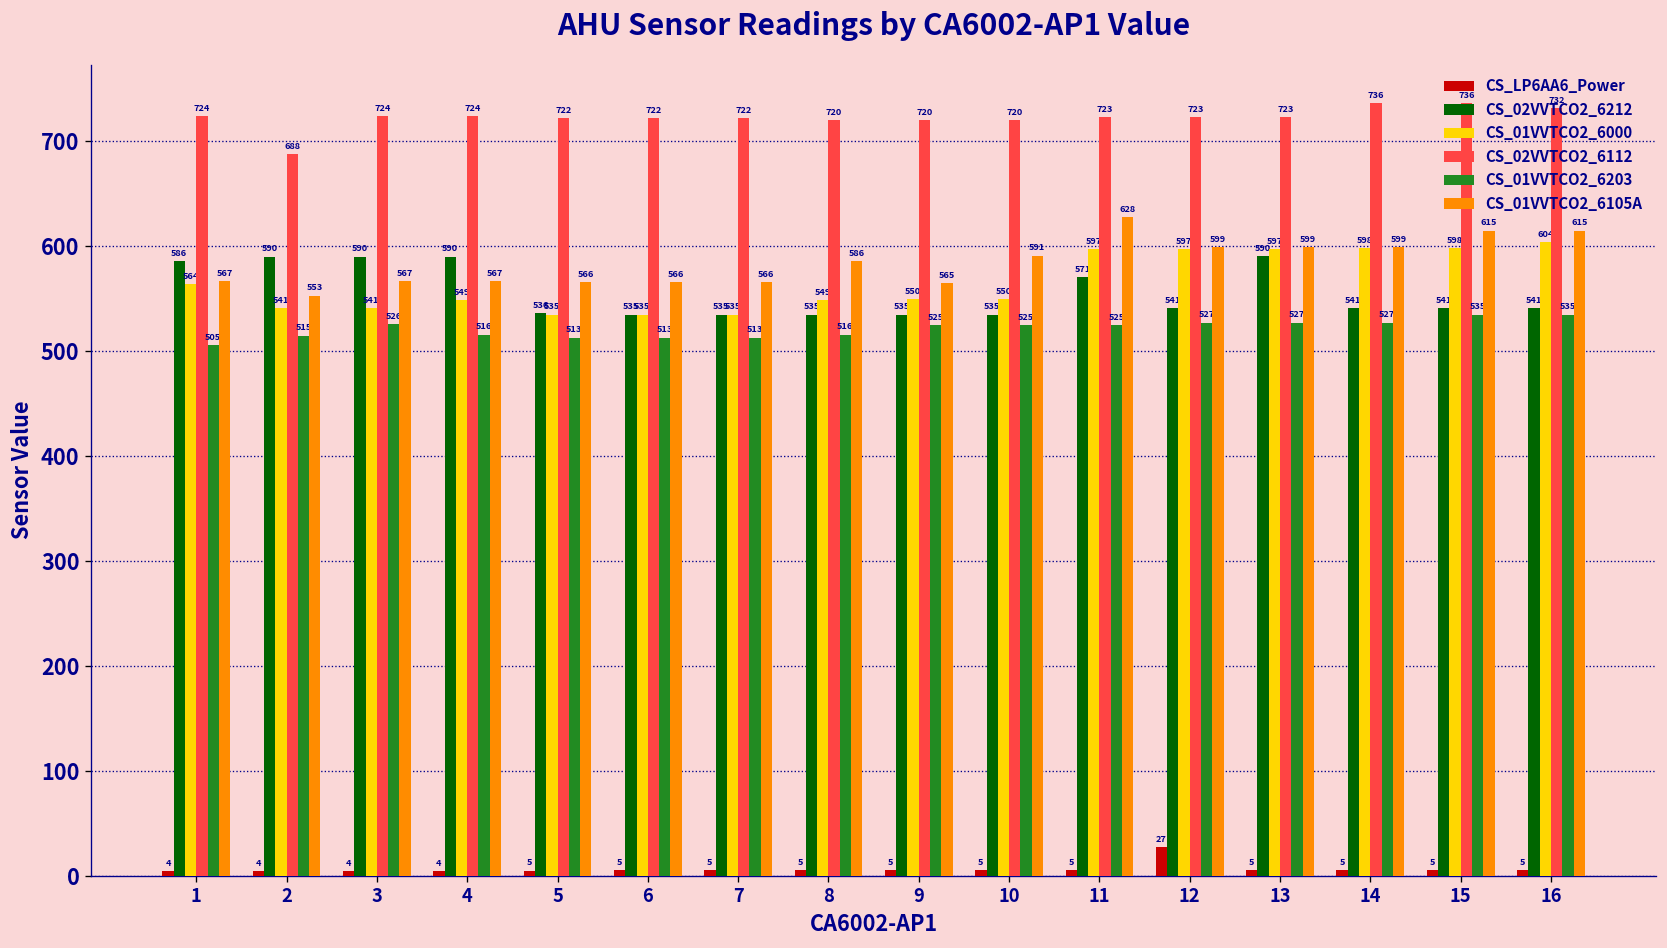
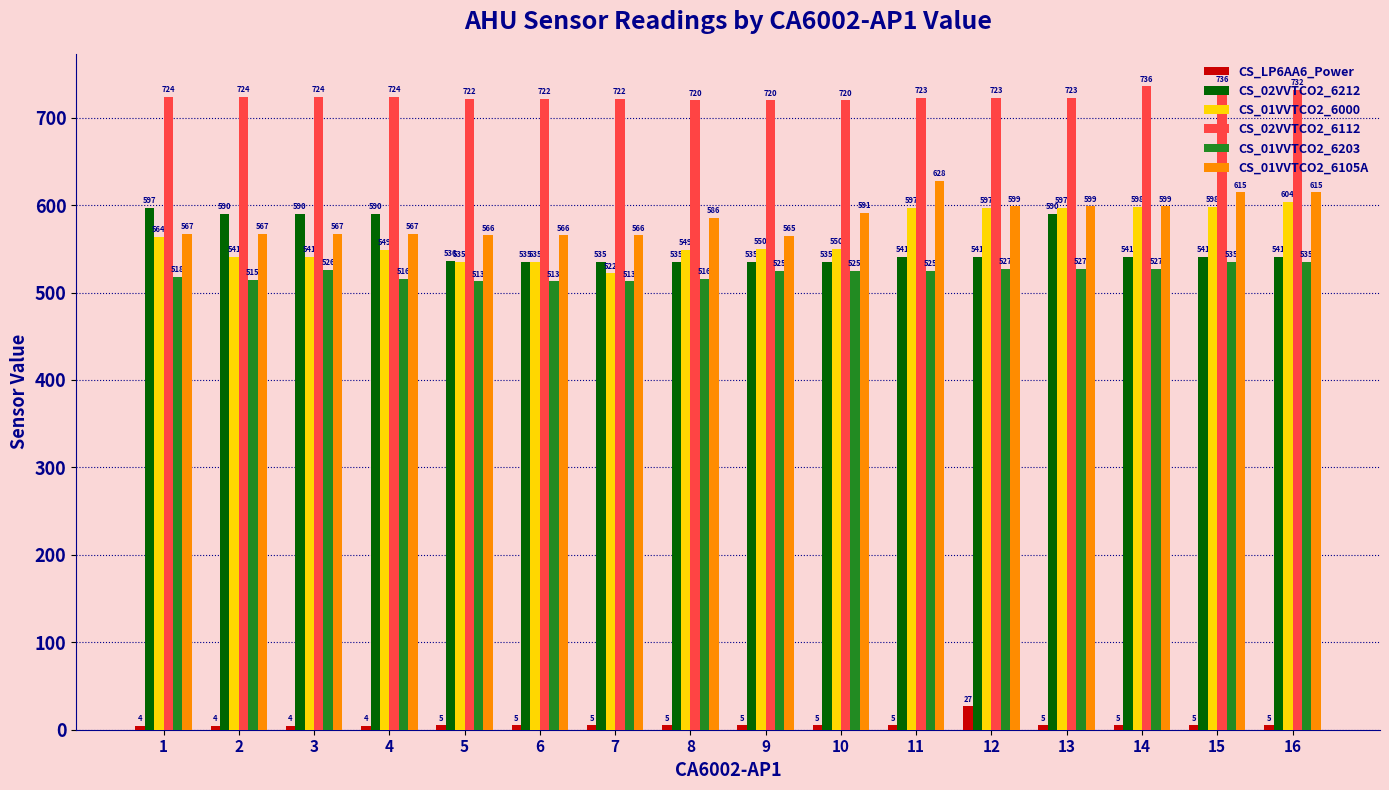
CS_02VVTCO2_6212, 1: 586 -> 597
CS_01VVTCO2_6203, 1: 505 -> 518
CS_02VVTCO2_6112, 2: 688 -> 724
CS_01VVTCO2_6105A, 2: 553 -> 567
CS_01VVTCO2_6000, 7: 535 -> 522
CS_02VVTCO2_6212, 11: 571 -> 541
